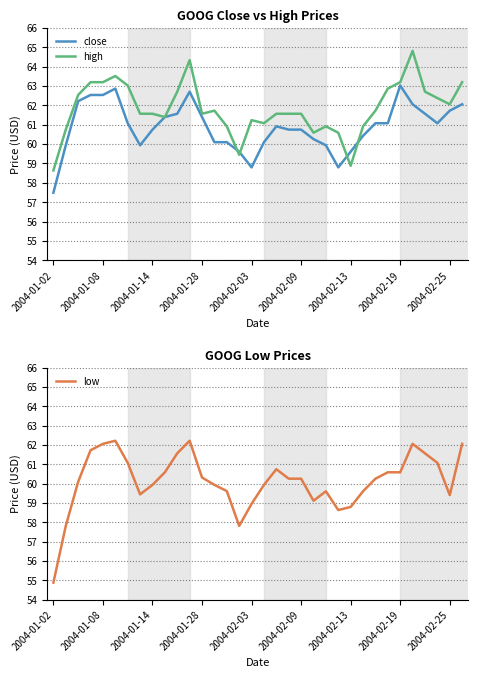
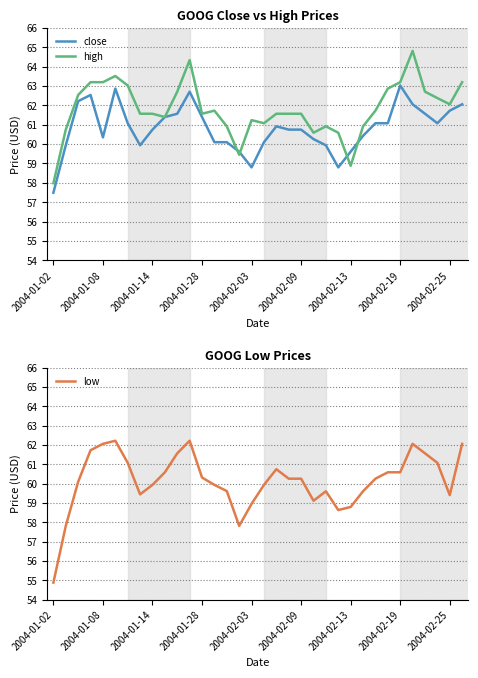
GOOG Close vs High Prices, high, 2004-01-02: 58.6 -> 58.0
GOOG Close vs High Prices, close, 2004-01-08: 62.5 -> 60.4
